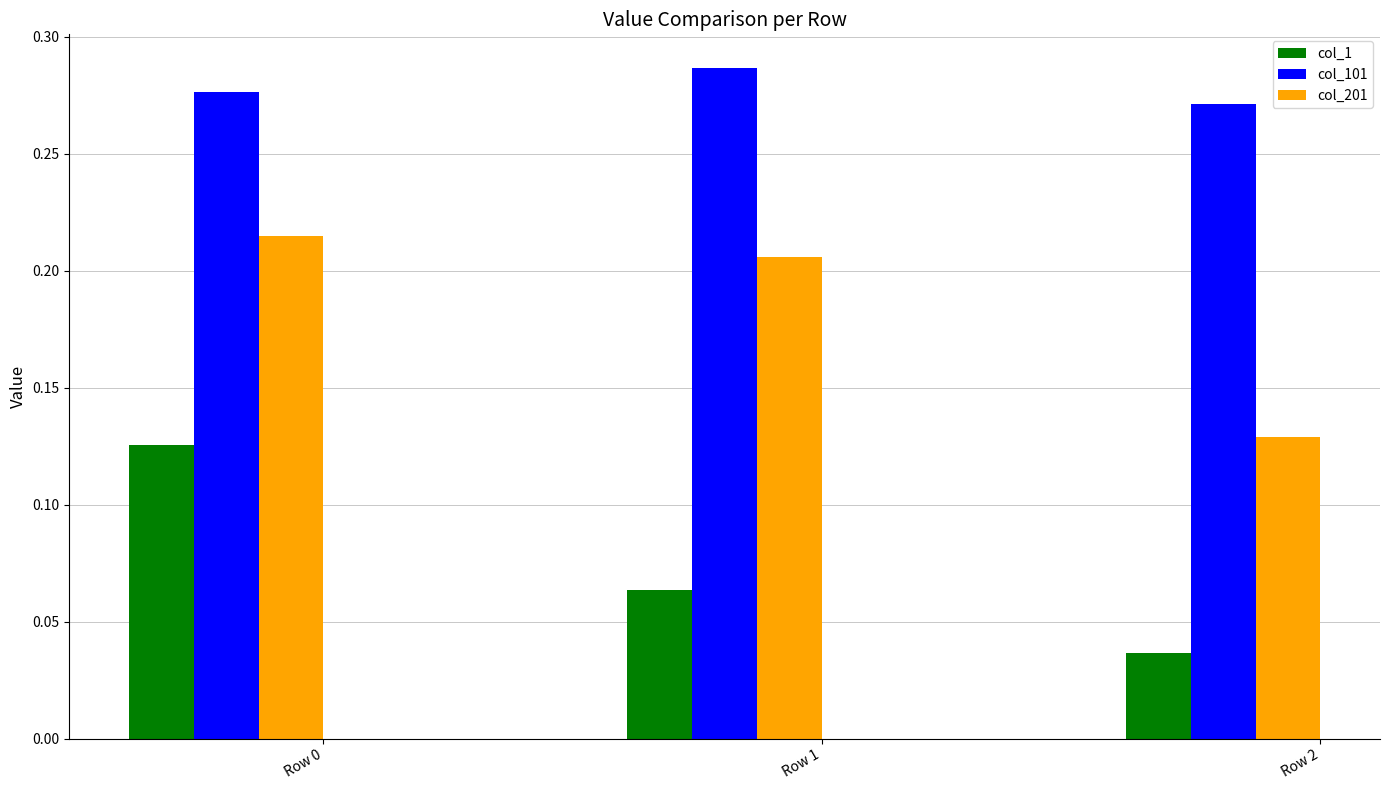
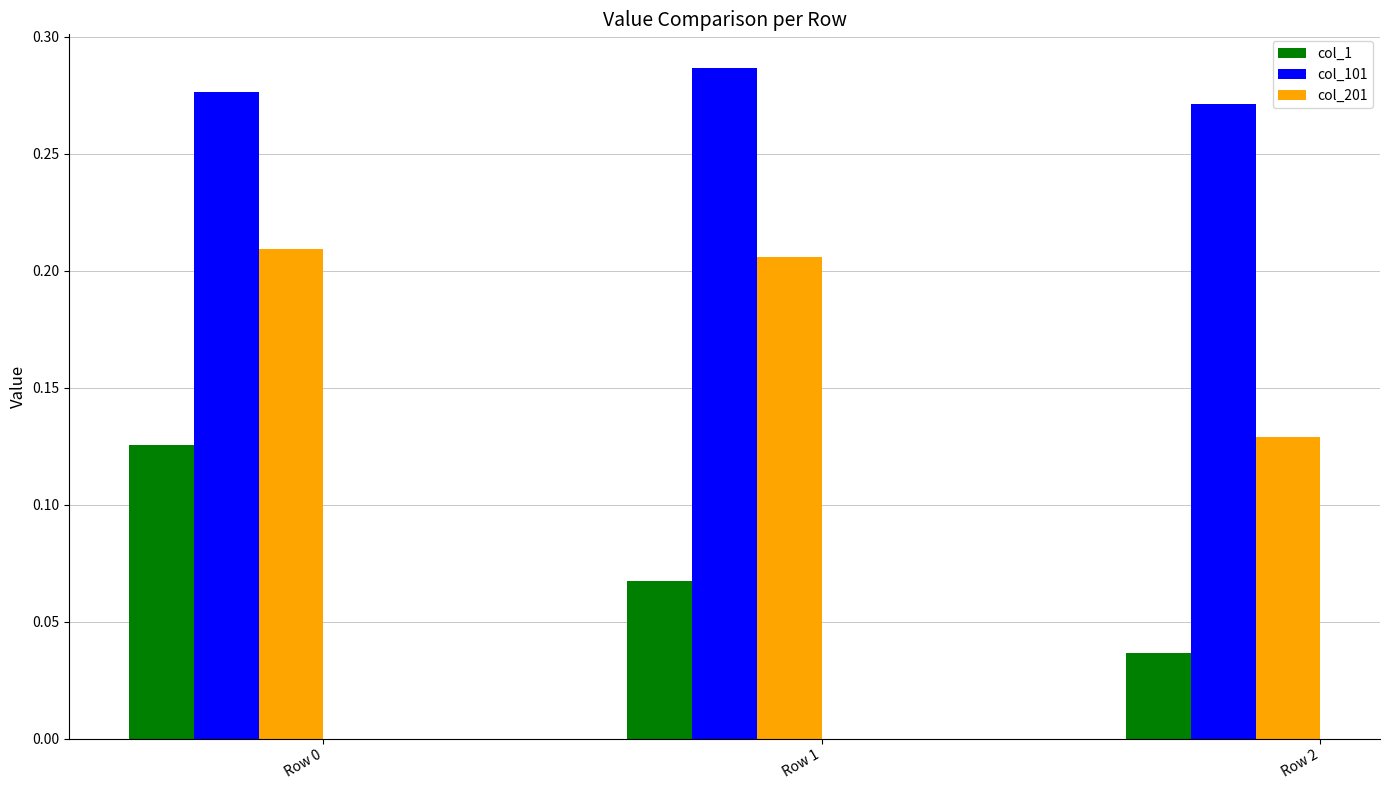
col_201, Row 0: 0.215 -> 0.209
col_1, Row 1: 0.064 -> 0.067
